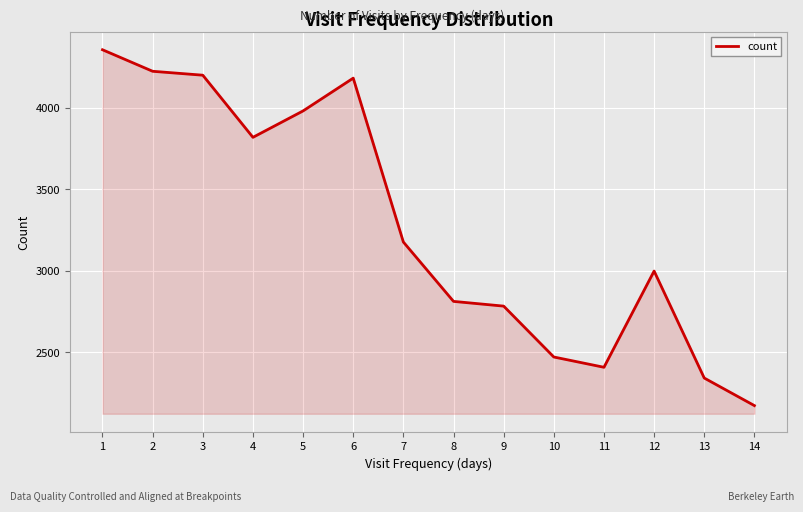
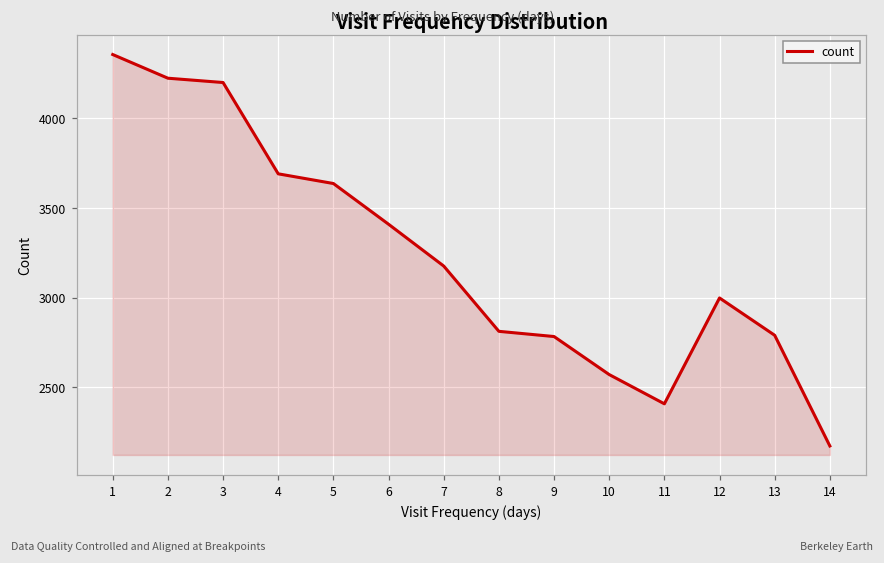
4: 3820 -> 3690
5: 3980 -> 3640
6: 4180 -> 3410
10: 2470 -> 2570
13: 2340 -> 2790
